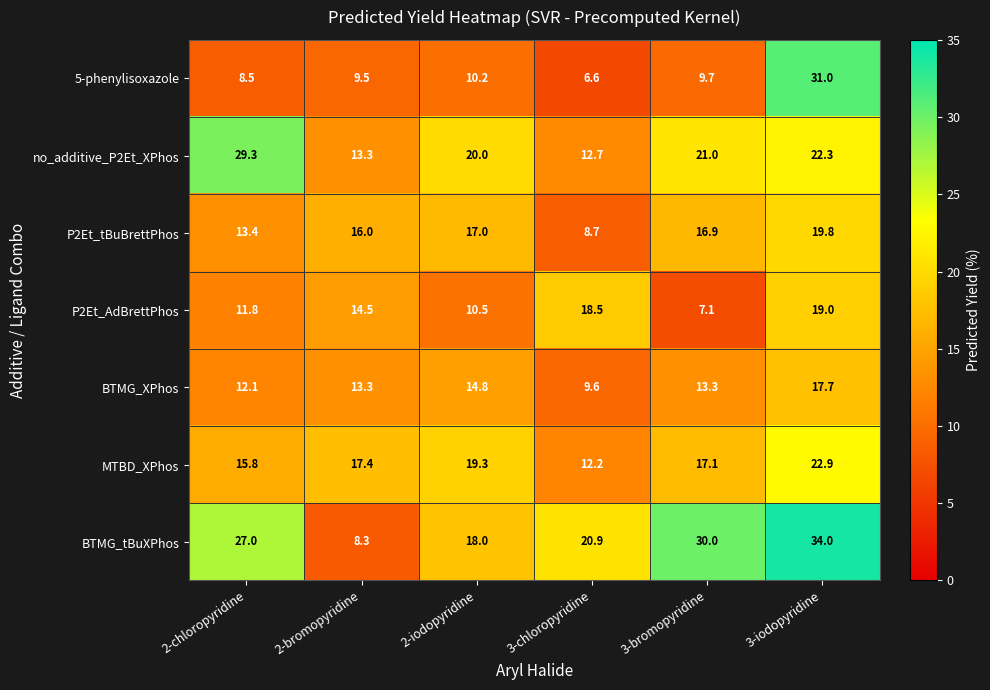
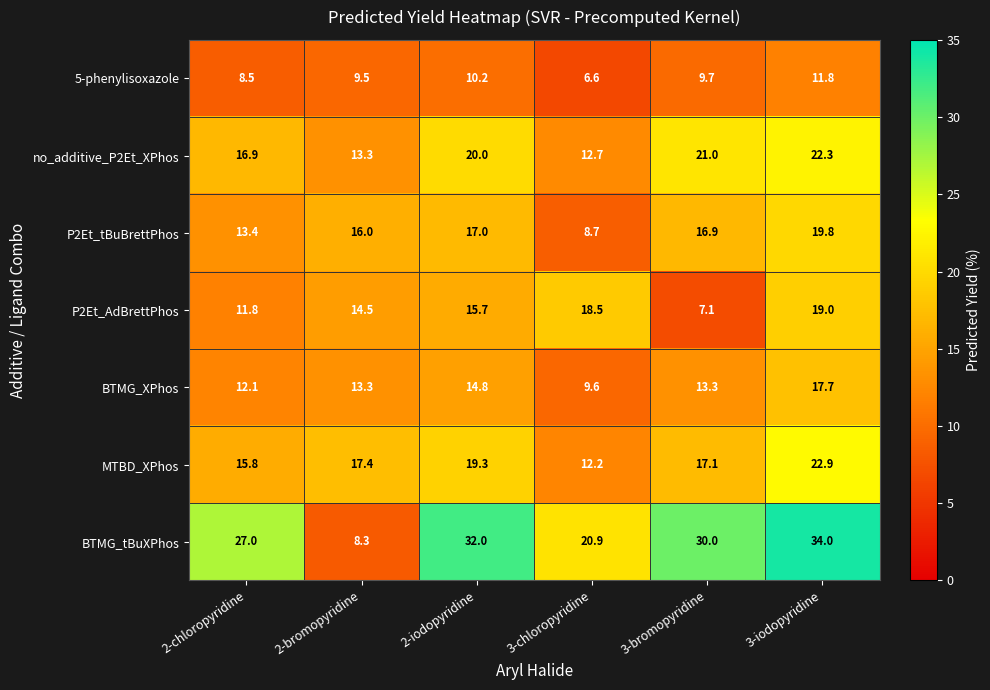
5-phenylisoxazole, 3-iodopyridine: 31.0 -> 11.8
no_additive_P2Et_XPhos, 2-chloropyridine: 29.3 -> 16.9
P2Et_AdBrettPhos, 2-iodopyridine: 10.5 -> 15.7
BTMG_tBuXPhos, 2-iodopyridine: 18.0 -> 32.0
